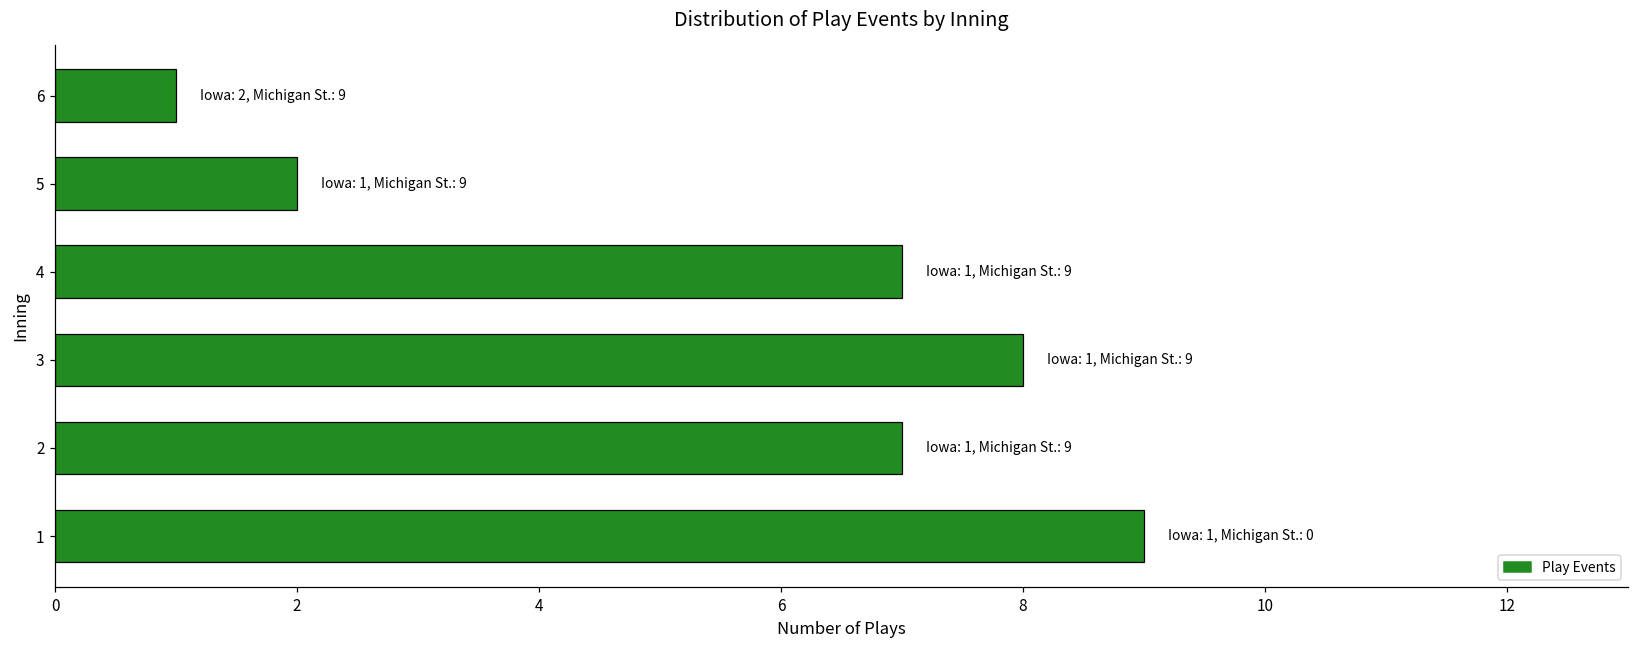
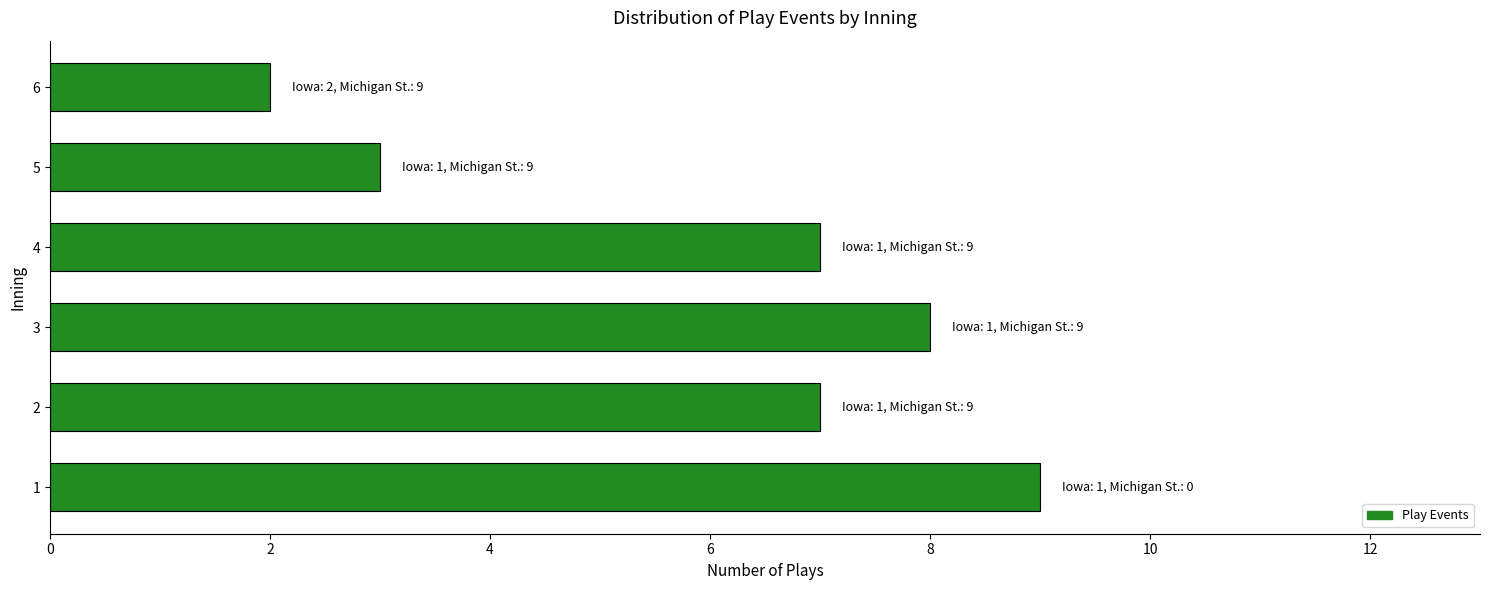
6: 1 -> 2
5: 2 -> 3
